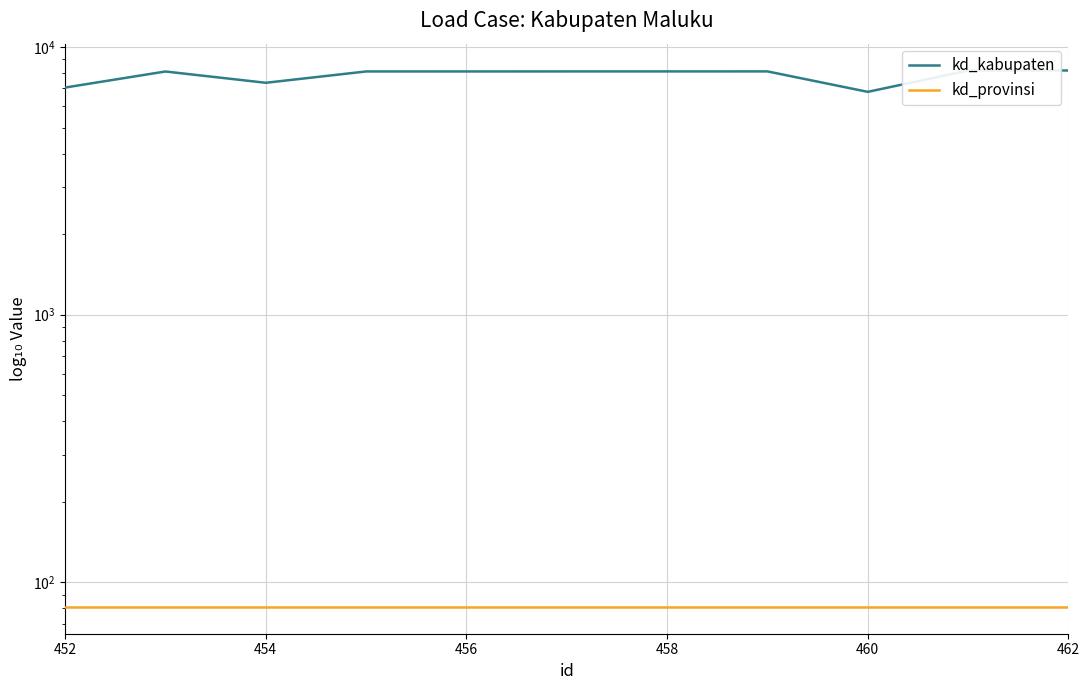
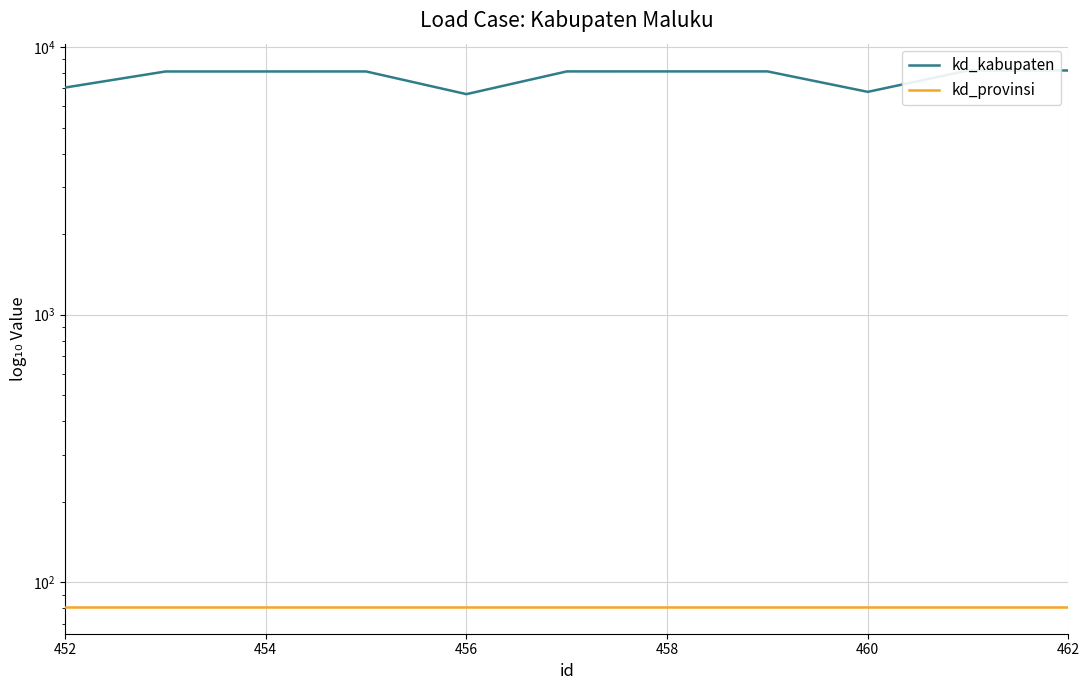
kd_kabupaten, 454: 7400 -> 8100
kd_kabupaten, 456: 8100 -> 6700
